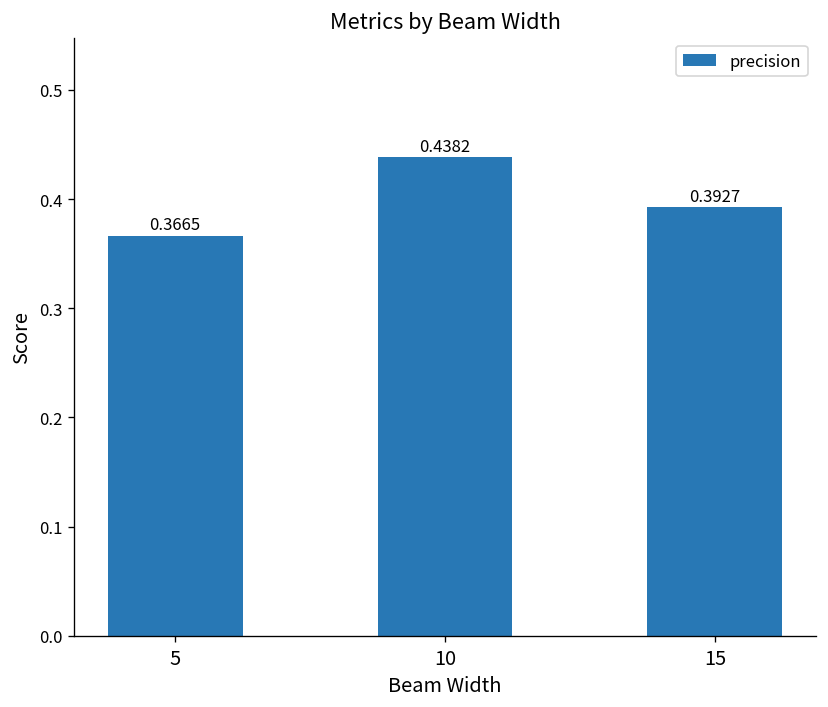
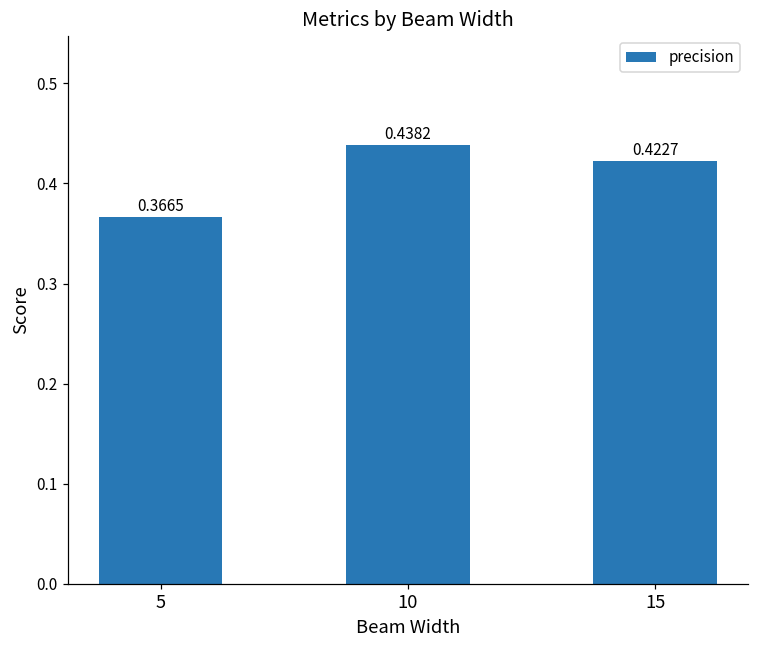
15: 0.3927 -> 0.4227
